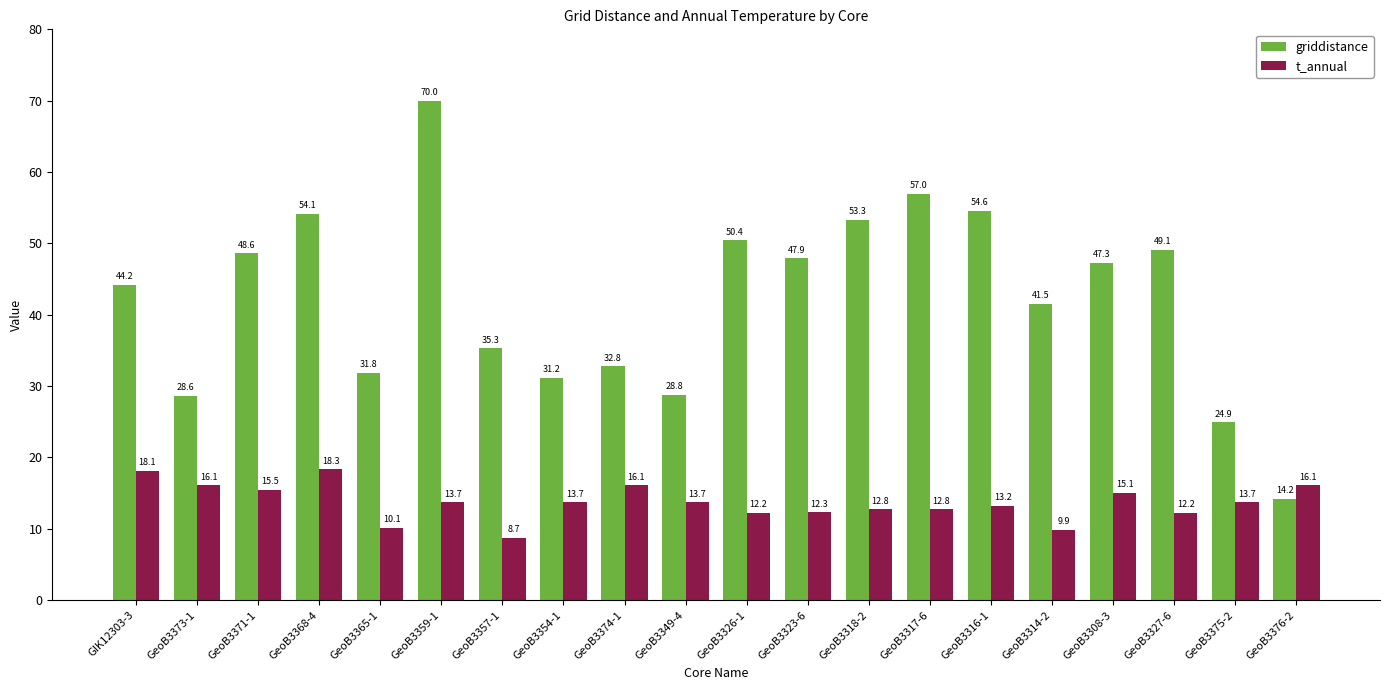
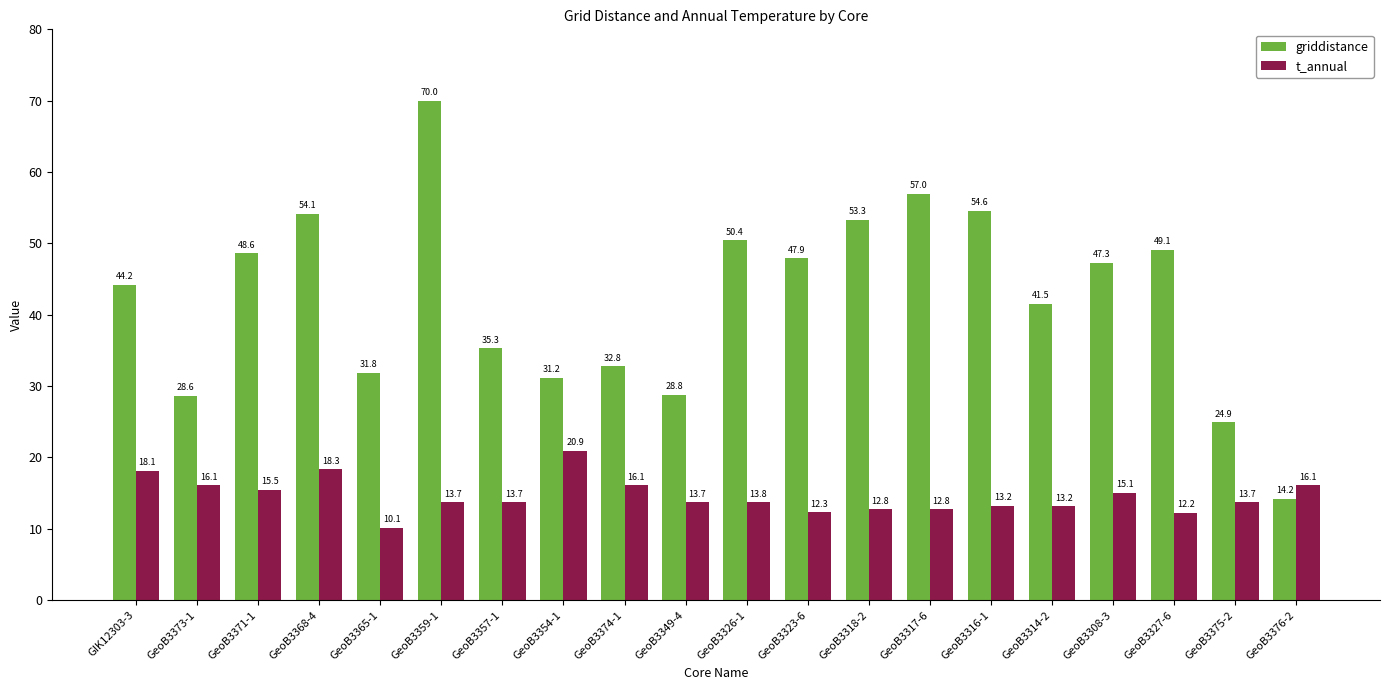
t_annual, GeoB3357-1: 8.7 -> 13.7
t_annual, GeoB3354-1: 13.7 -> 20.9
t_annual, GeoB3326-1: 12.2 -> 13.8
t_annual, GeoB3314-2: 9.9 -> 13.2
